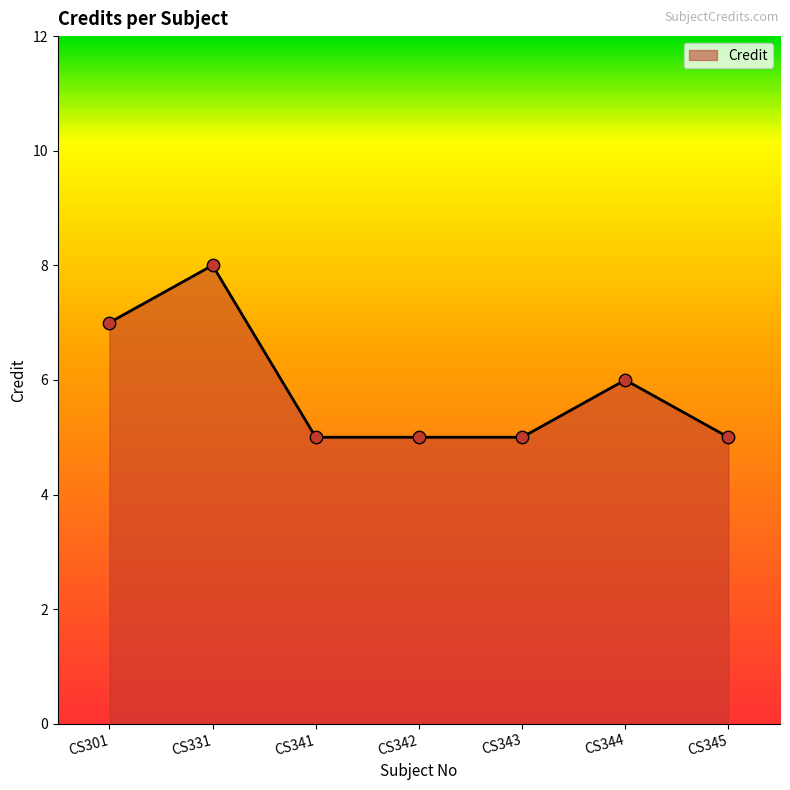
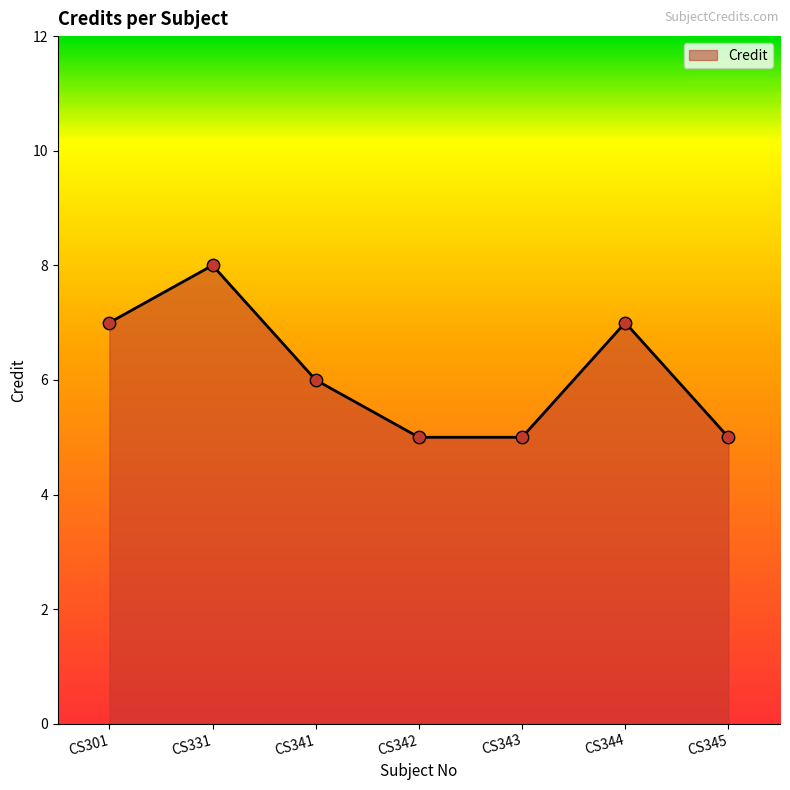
CS341: 5 -> 6
CS344: 6 -> 7
